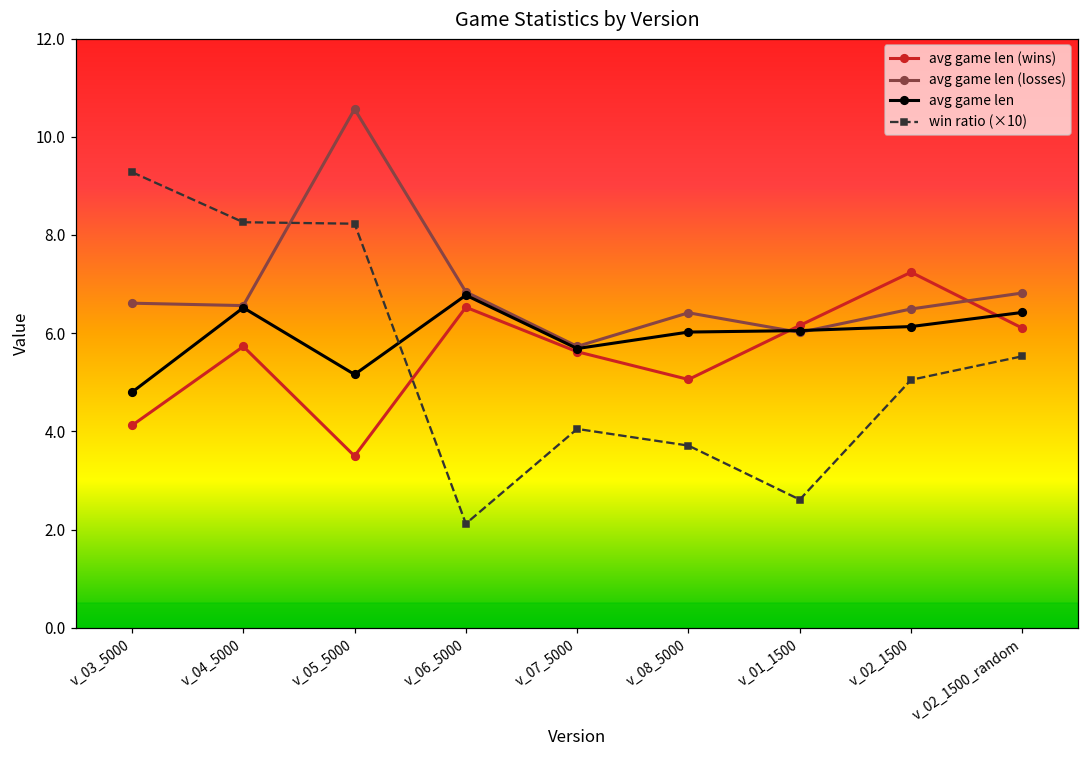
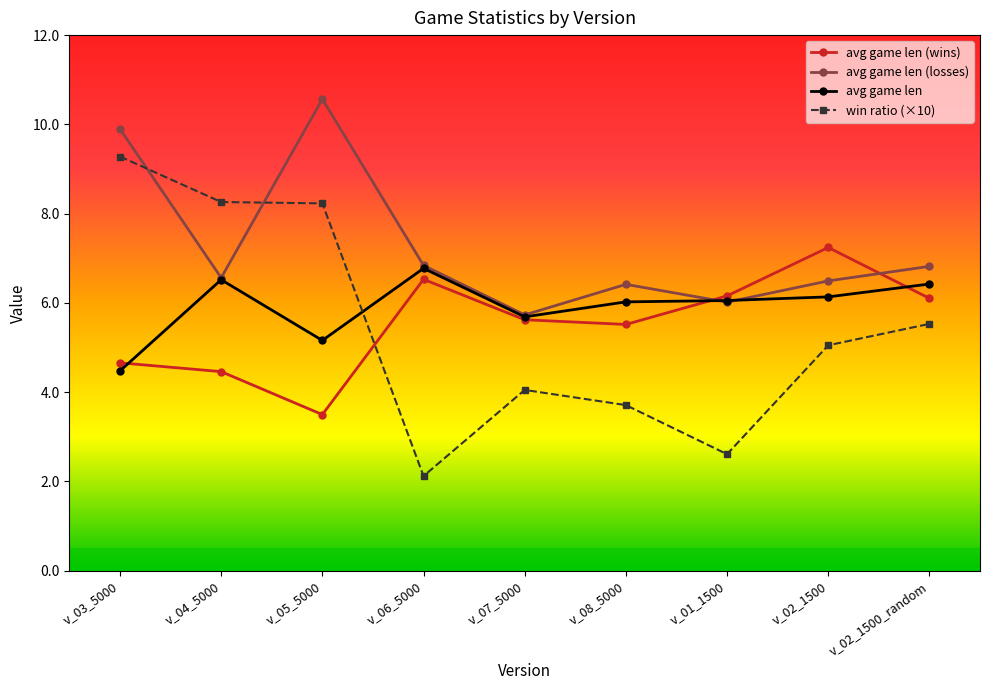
avg game len (wins), v_03_5000: 4.1 -> 4.7
avg game len (losses), v_03_5000: 6.6 -> 9.9
avg game len, v_03_5000: 4.8 -> 4.5
avg game len (wins), v_04_5000: 5.7 -> 4.5
avg game len (wins), v_08_5000: 5.1 -> 5.5
